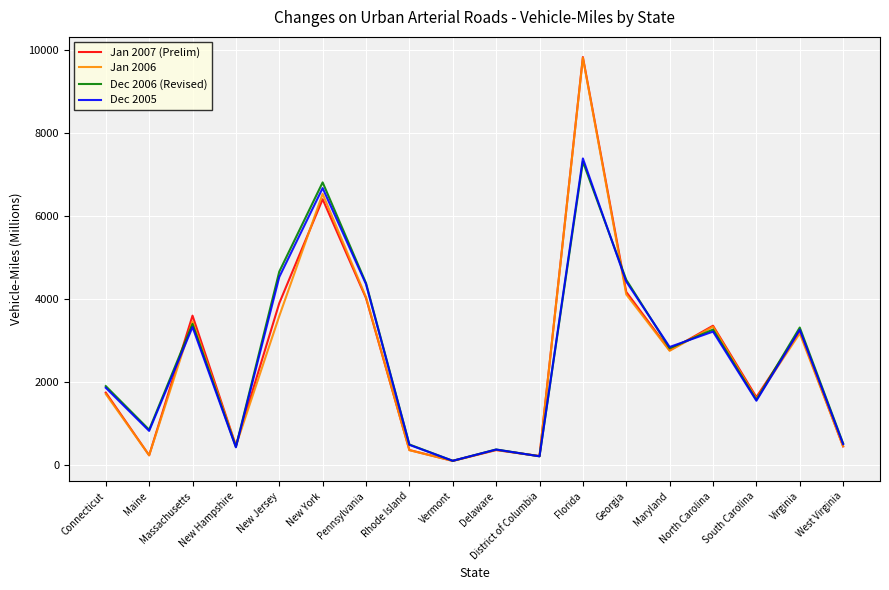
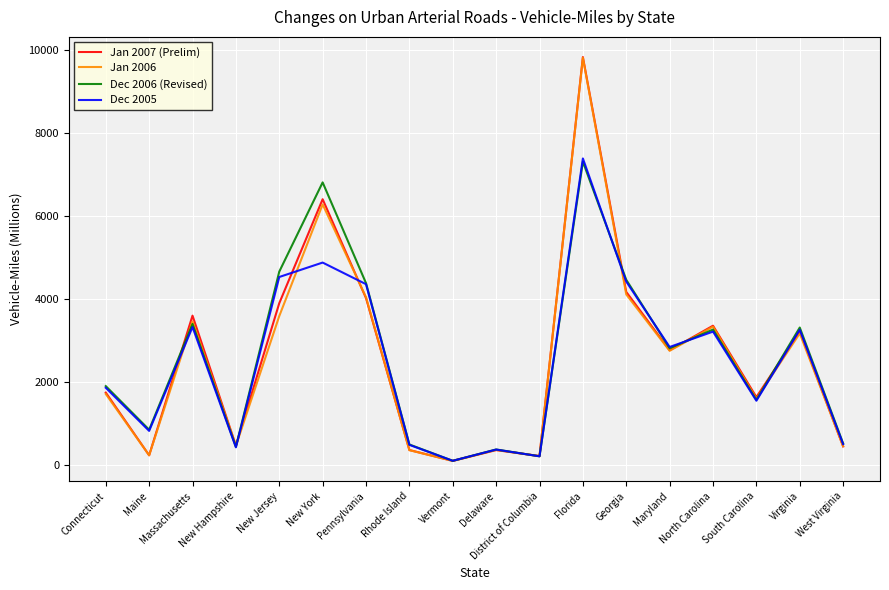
Jan 2006, New York: 6500 -> 6300
Dec 2005, New York: 6700 -> 4900
